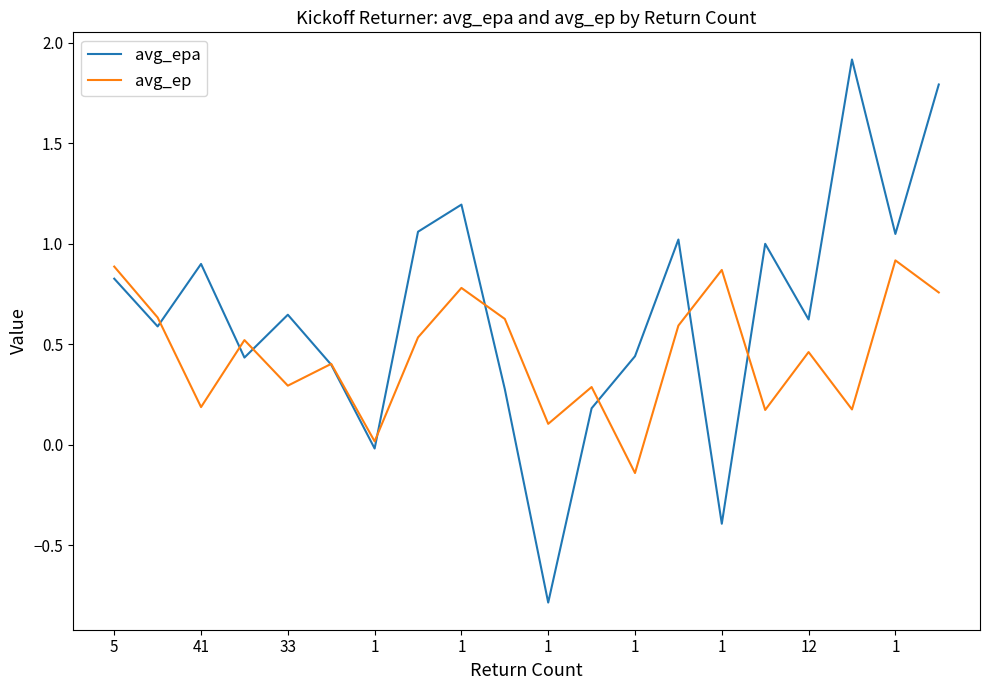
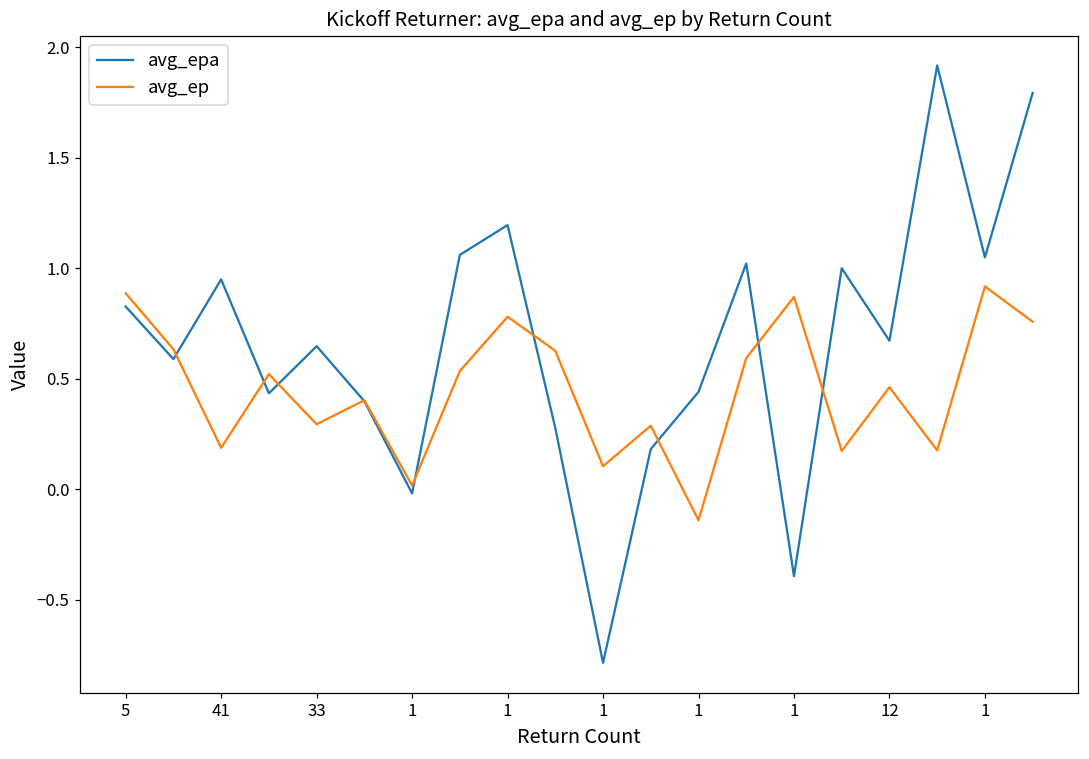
avg_epa, 41: 0.90 -> 0.95
avg_epa, 12: 0.62 -> 0.67
